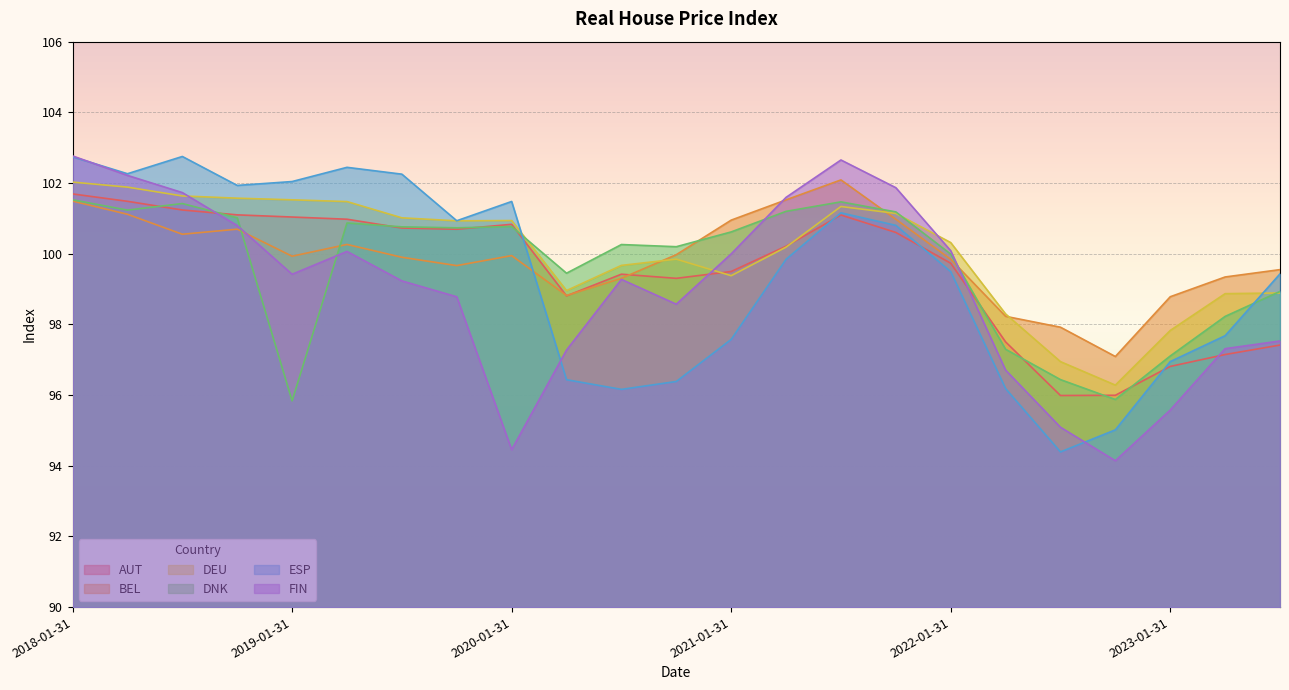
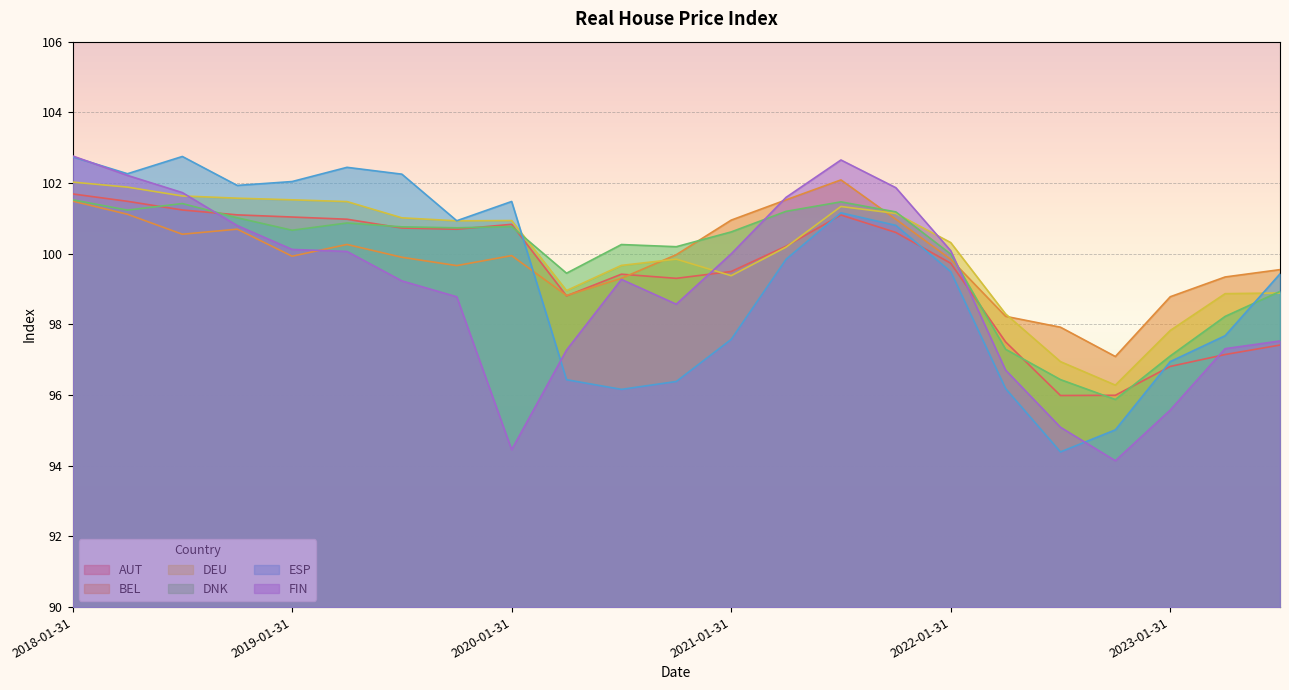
DNK, 2019-01-31: 95.8 -> 100.7
FIN, 2019-01-31: 99.4 -> 100.1
